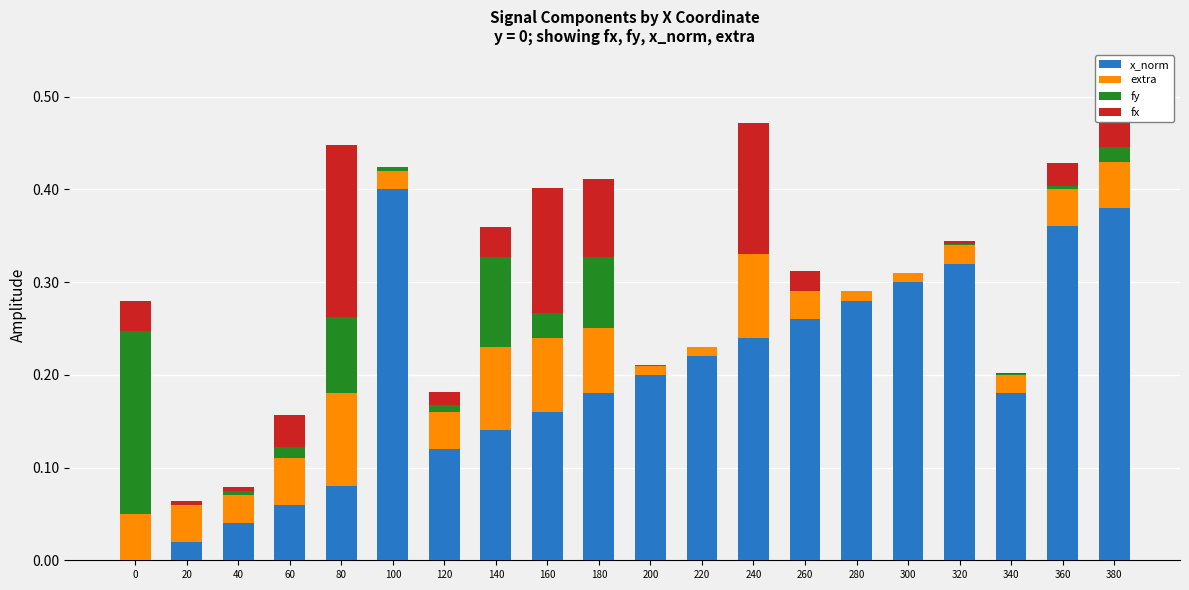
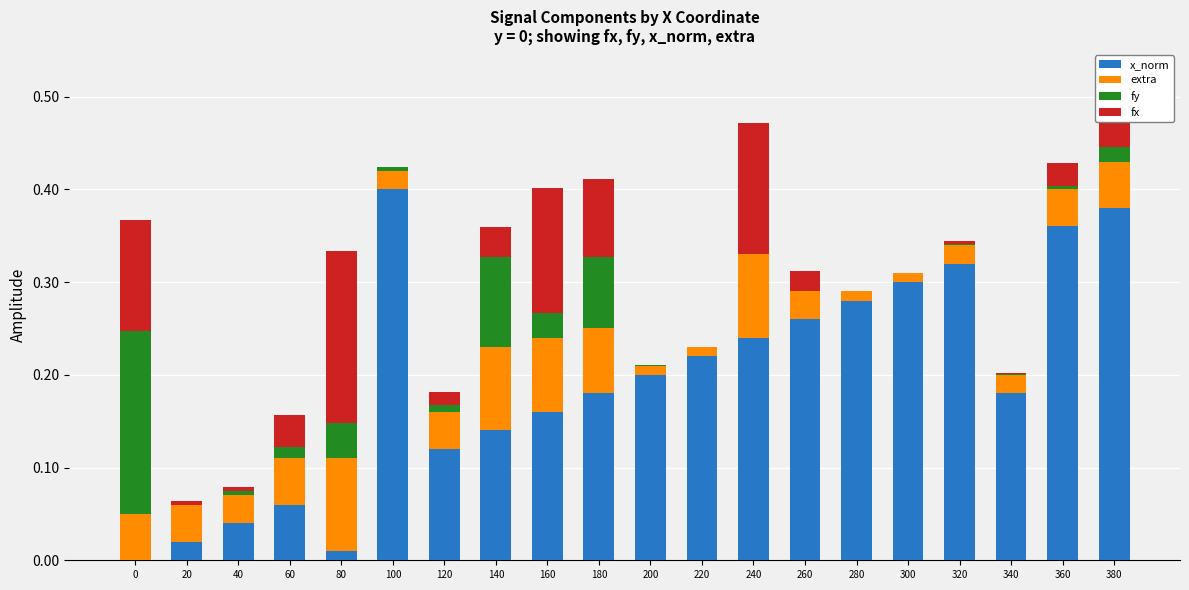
fx, 0: 0.03 -> 0.12
x_norm, 80: 0.08 -> 0.01
fy, 80: 0.08 -> 0.04
